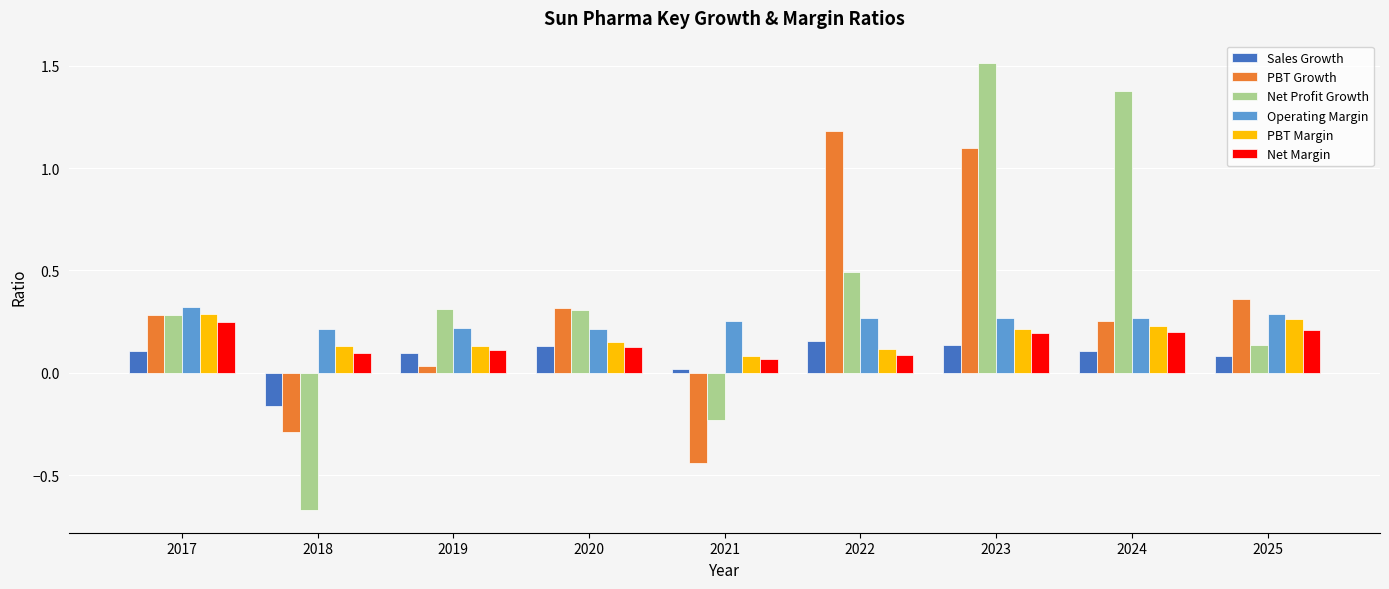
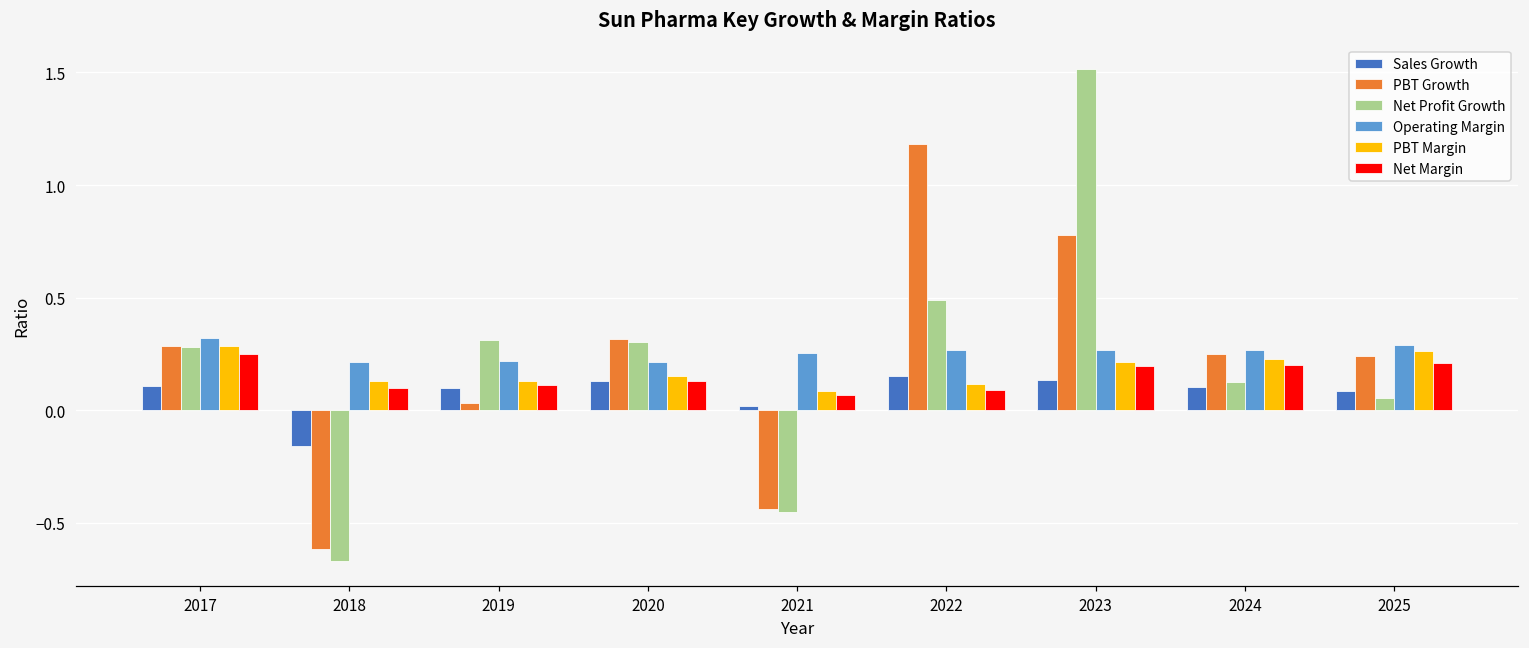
PBT Growth, 2018: -0.29 -> -0.62
Net Profit Growth, 2021: -0.23 -> -0.45
PBT Growth, 2023: 1.10 -> 0.78
Net Profit Growth, 2024: 1.38 -> 0.13
PBT Growth, 2025: 0.36 -> 0.24
Net Profit Growth, 2025: 0.14 -> 0.05
